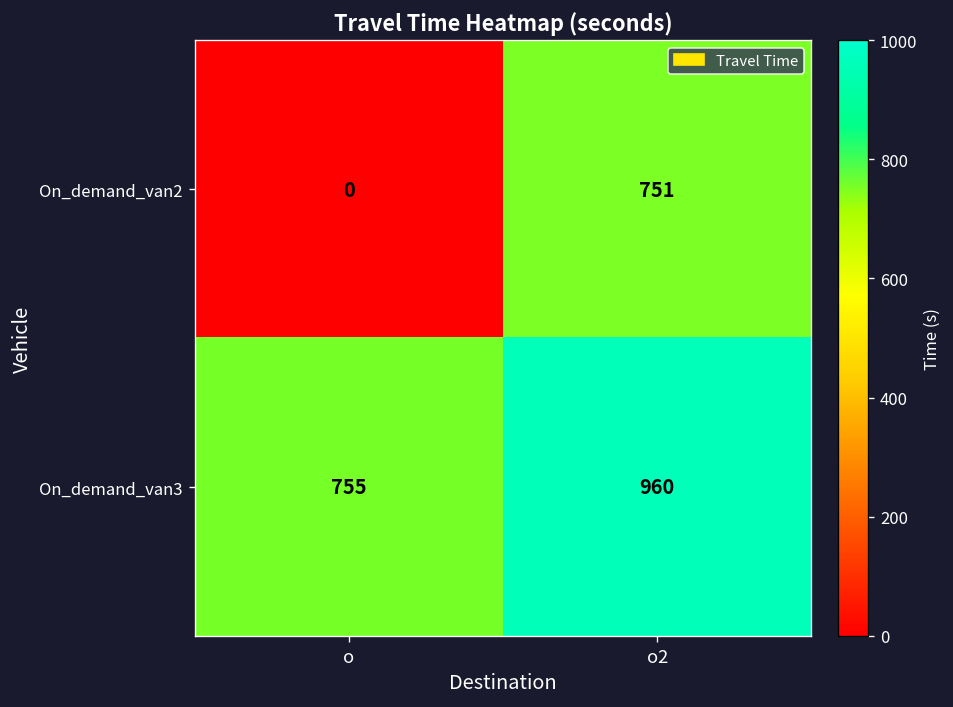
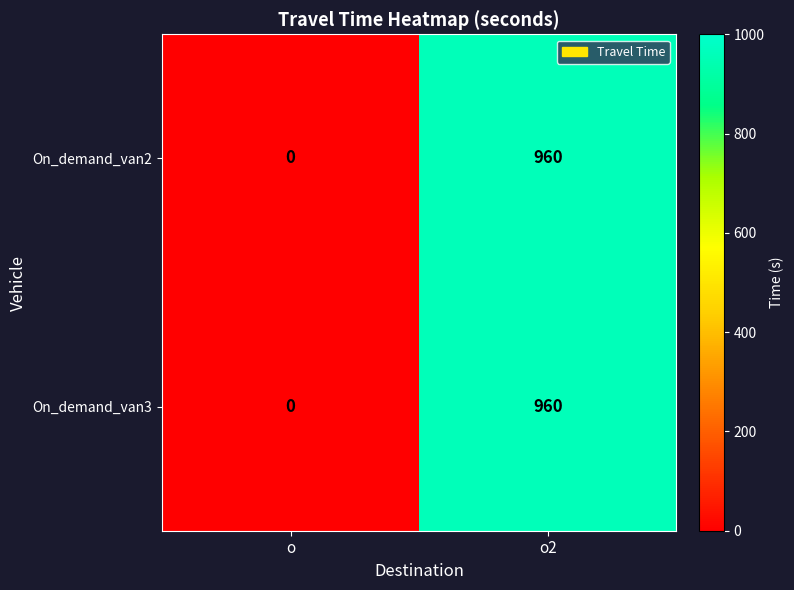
On_demand_van2, o2: 751 -> 960
On_demand_van3, o: 755 -> 0
